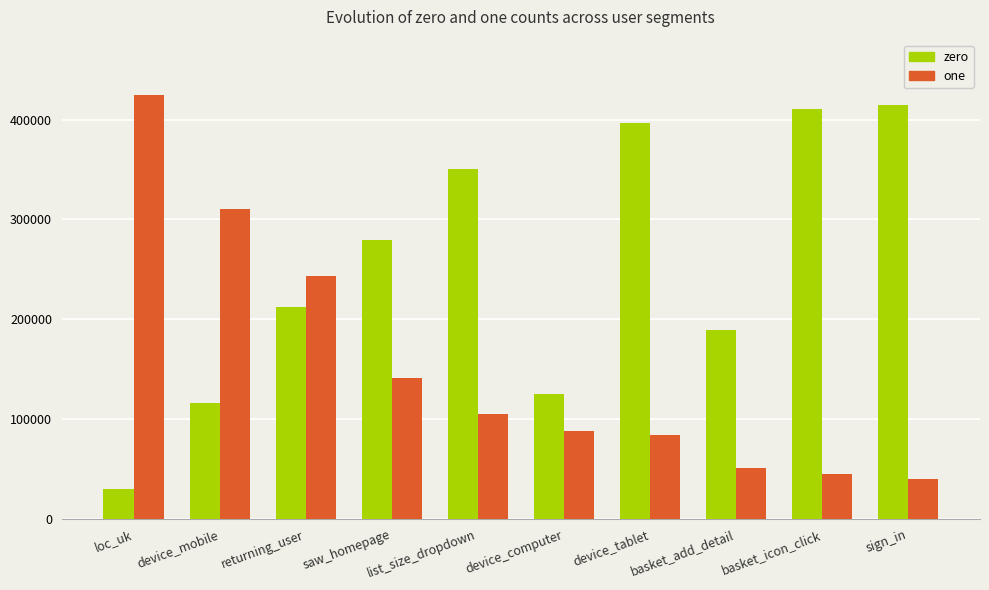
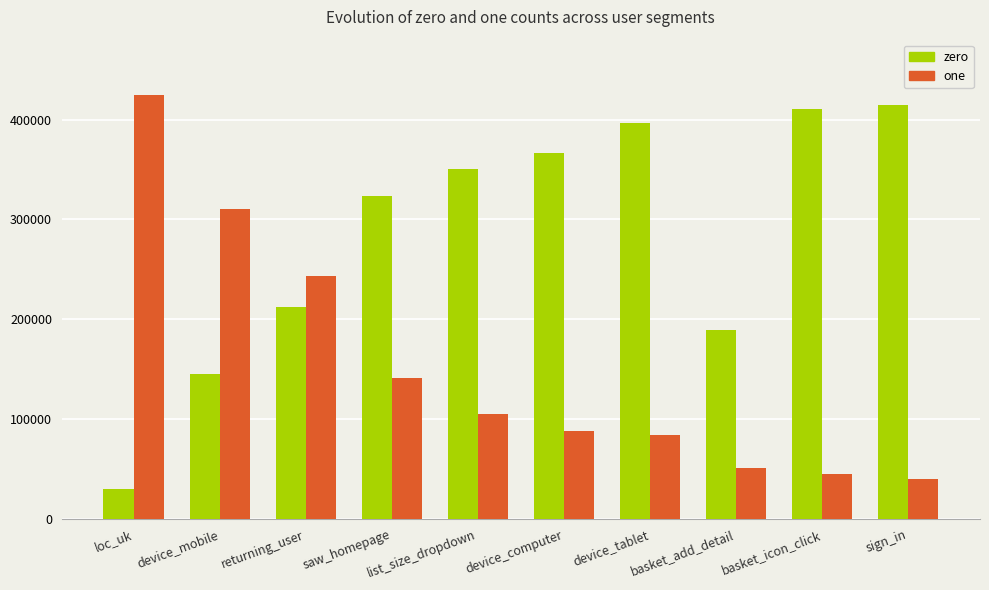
zero, device_mobile: 120000 -> 150000
zero, saw_homepage: 280000 -> 320000
zero, device_computer: 130000 -> 370000
